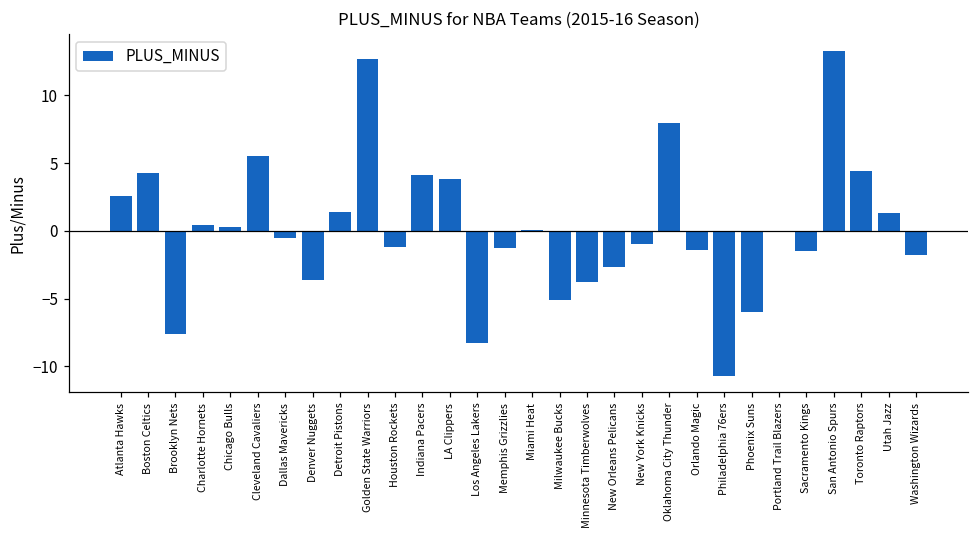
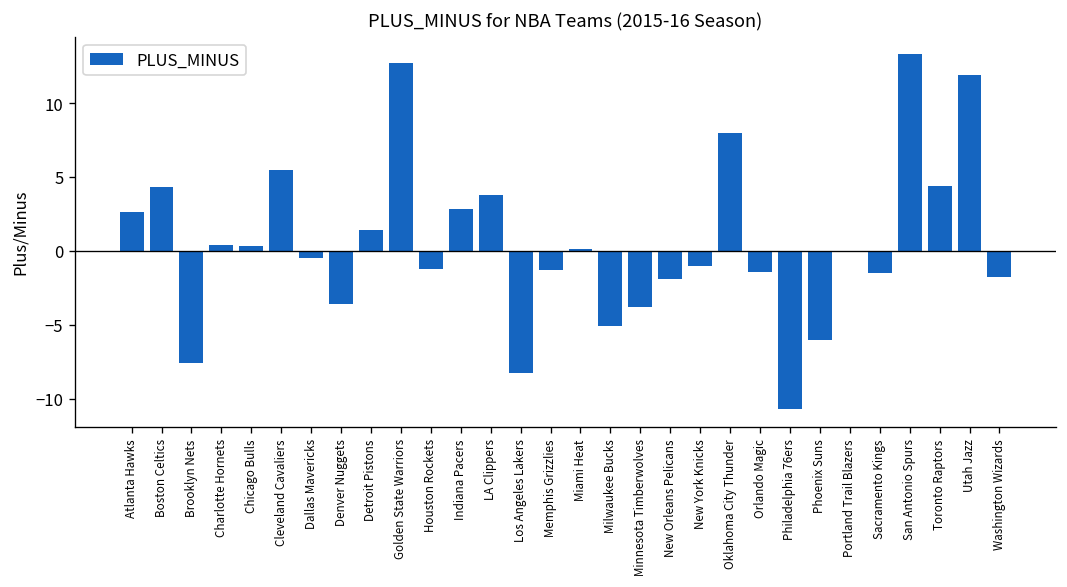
Indiana Pacers: 4.1 -> 2.8
New Orleans Pelicans: -2.7 -> -1.9
Utah Jazz: 1.3 -> 11.9
